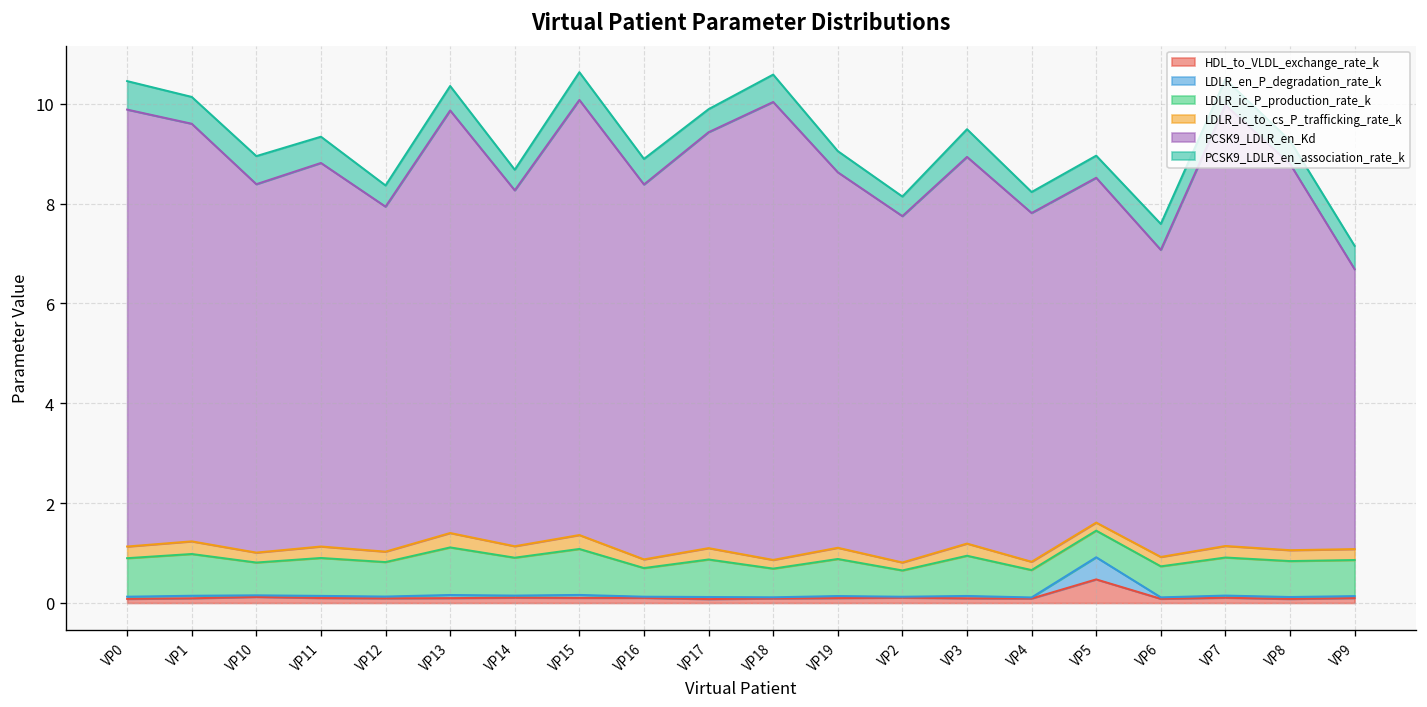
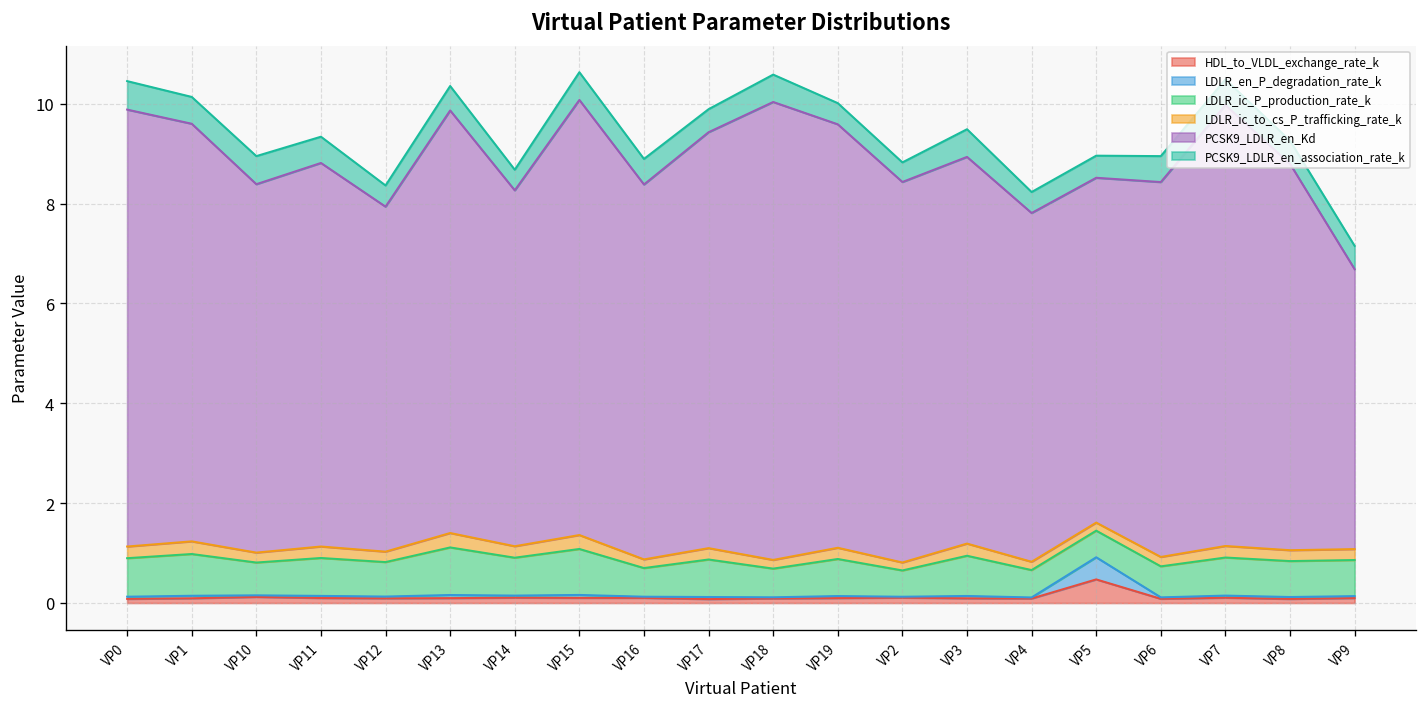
PCSK9_LDLR_en_Kd, VP19: 7.5 -> 8.5
PCSK9_LDLR_en_Kd, VP2: 6.9 -> 7.6
PCSK9_LDLR_en_Kd, VP6: 6.1 -> 7.5
